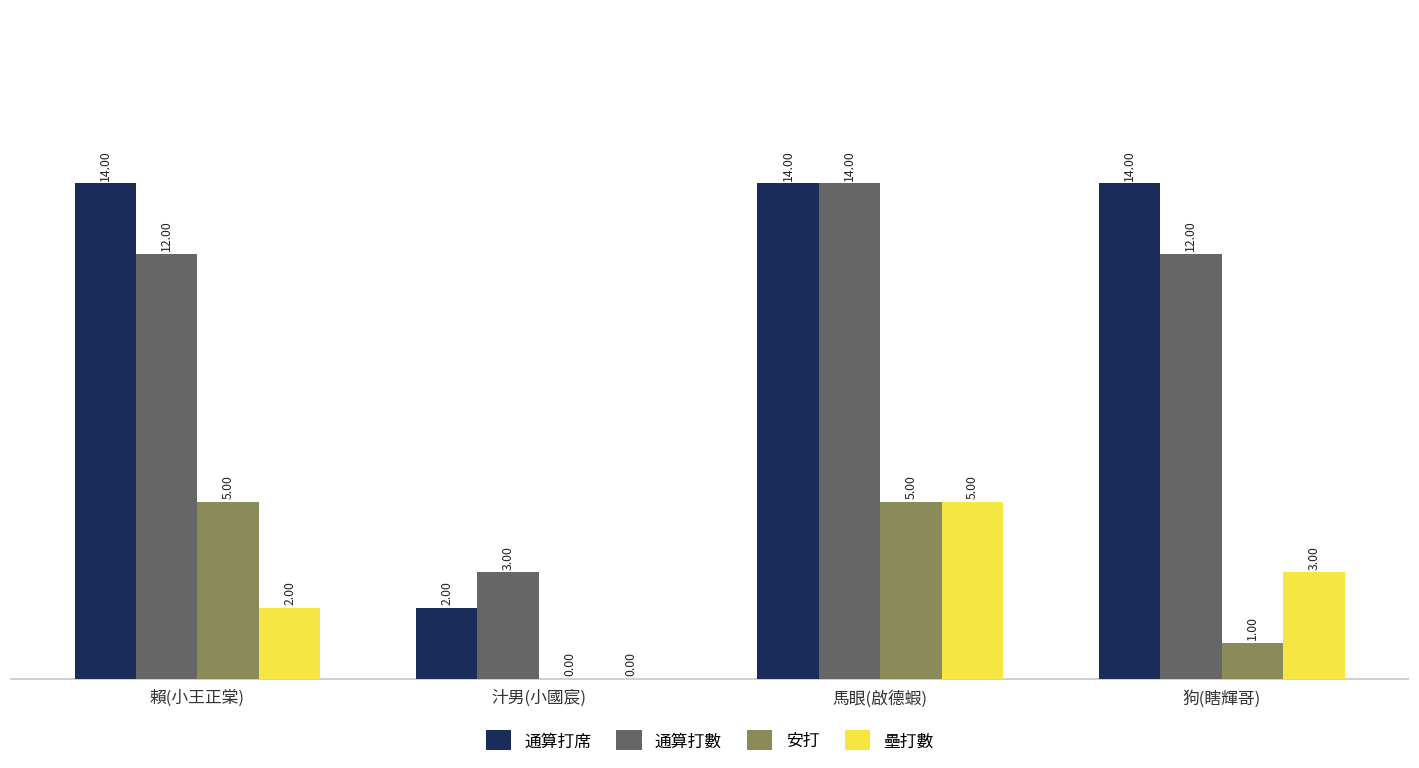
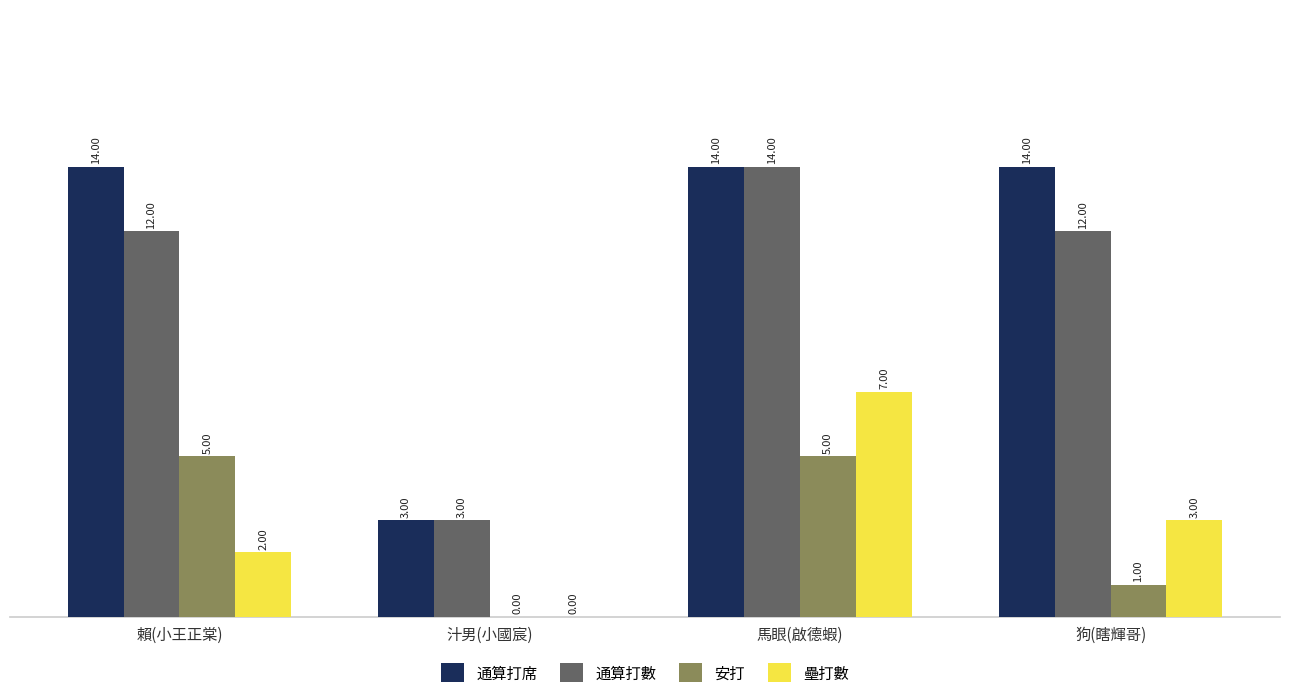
通算打席, 汁男(小國宸): 2.00 -> 3.00
壘打數, 馬眼(啟德蝦): 5.00 -> 7.00
